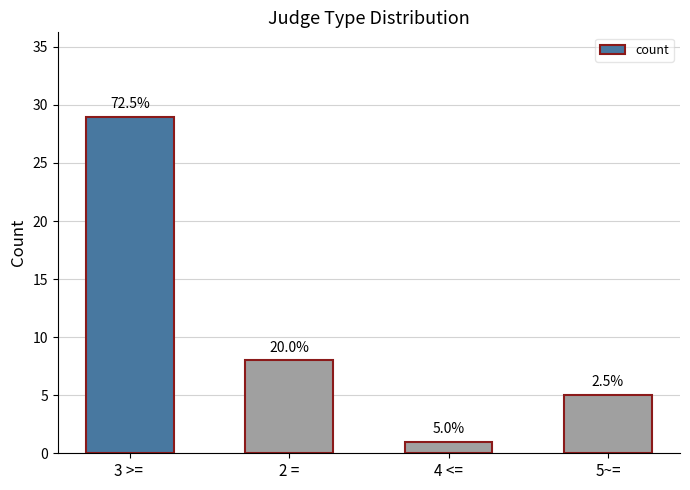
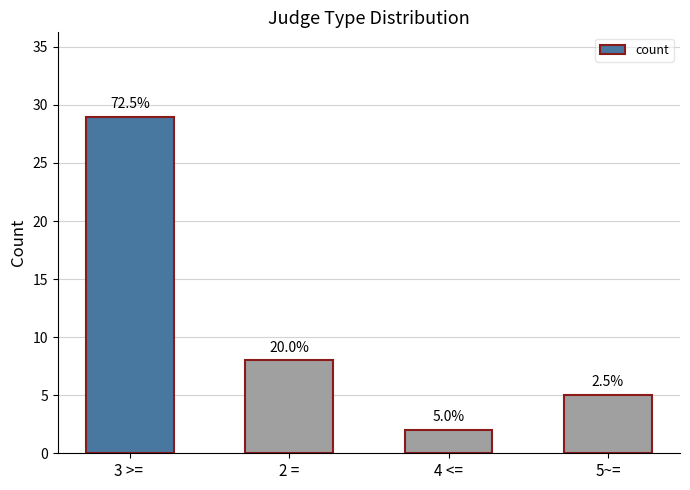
4 <=: 1 -> 2
